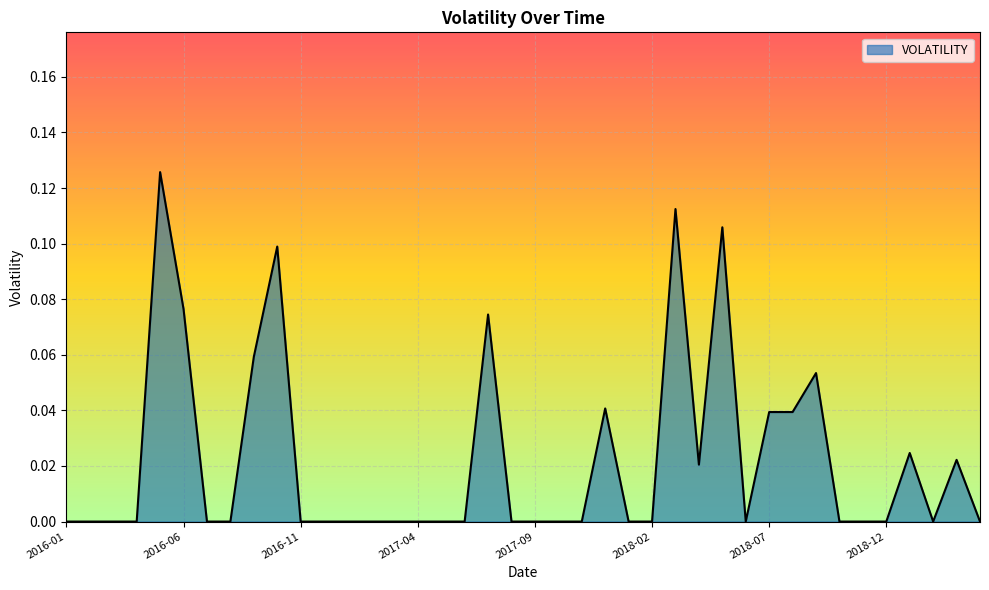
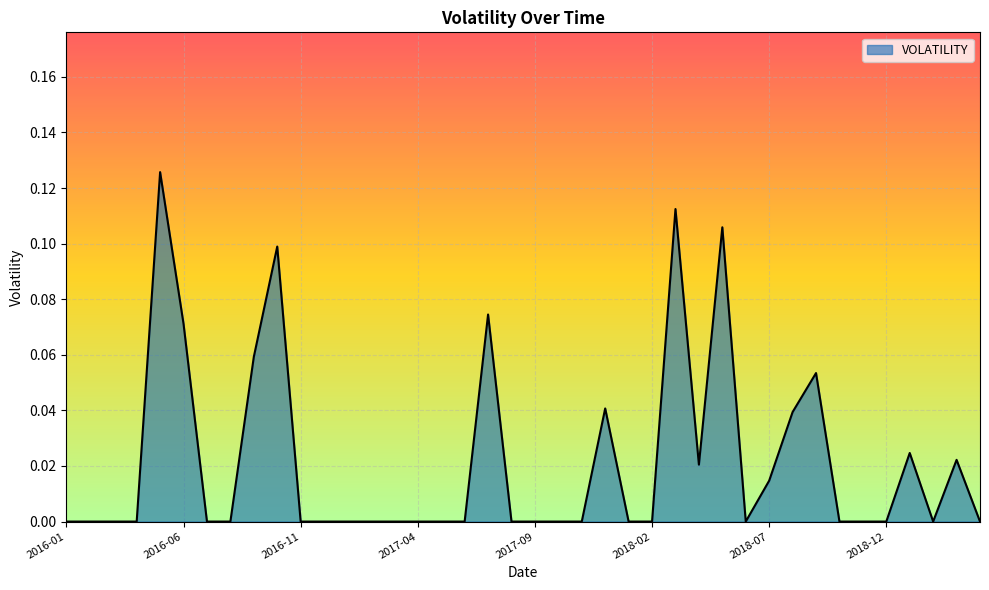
2016-06: 0.076 -> 0.071
2018-07: 0.039 -> 0.015
